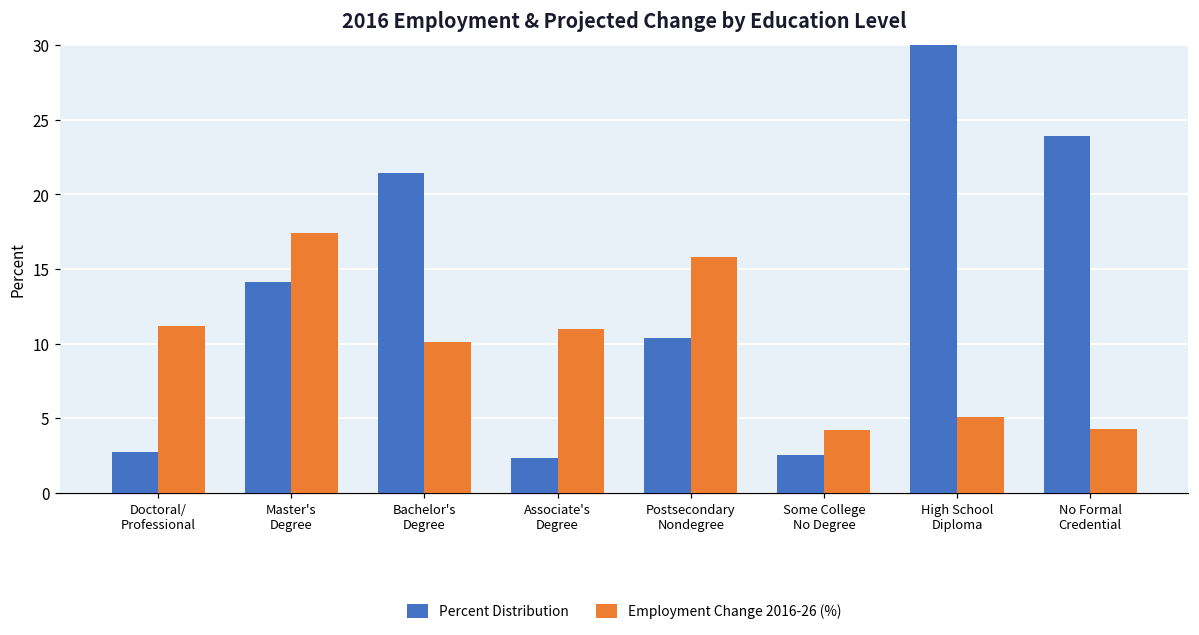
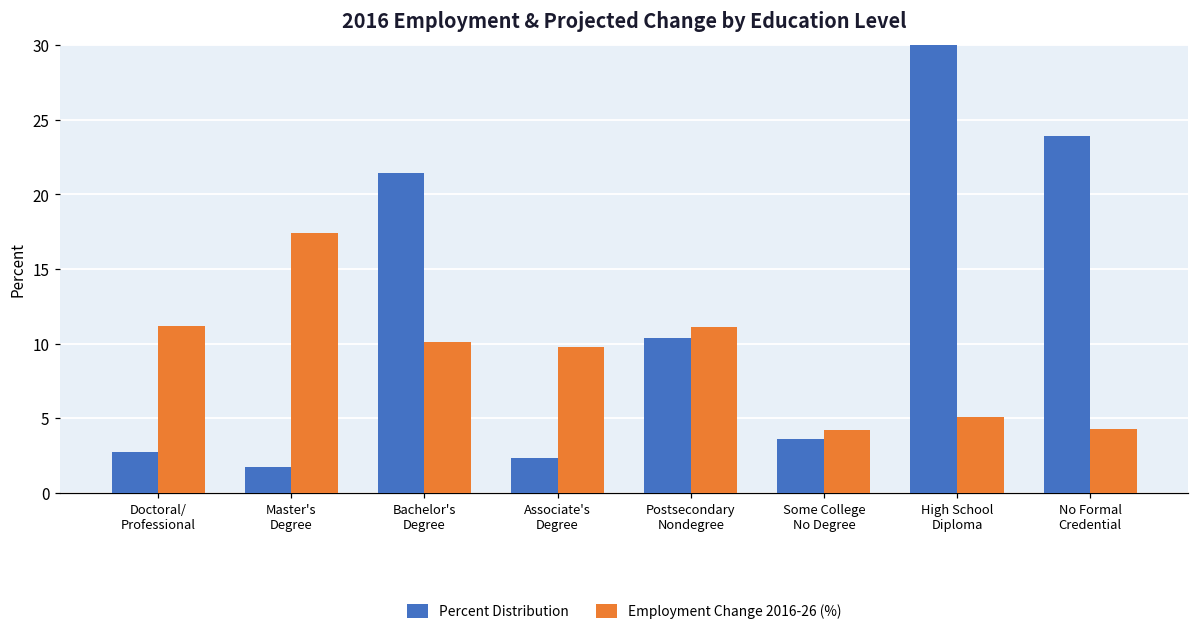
Percent Distribution, Master's Degree: 14.1 -> 1.7
Employment Change 2016-26 (%), Associate's Degree: 11.0 -> 9.8
Employment Change 2016-26 (%), Postsecondary Nondegree: 15.8 -> 11.1
Percent Distribution, Some College No Degree: 2.5 -> 3.6
